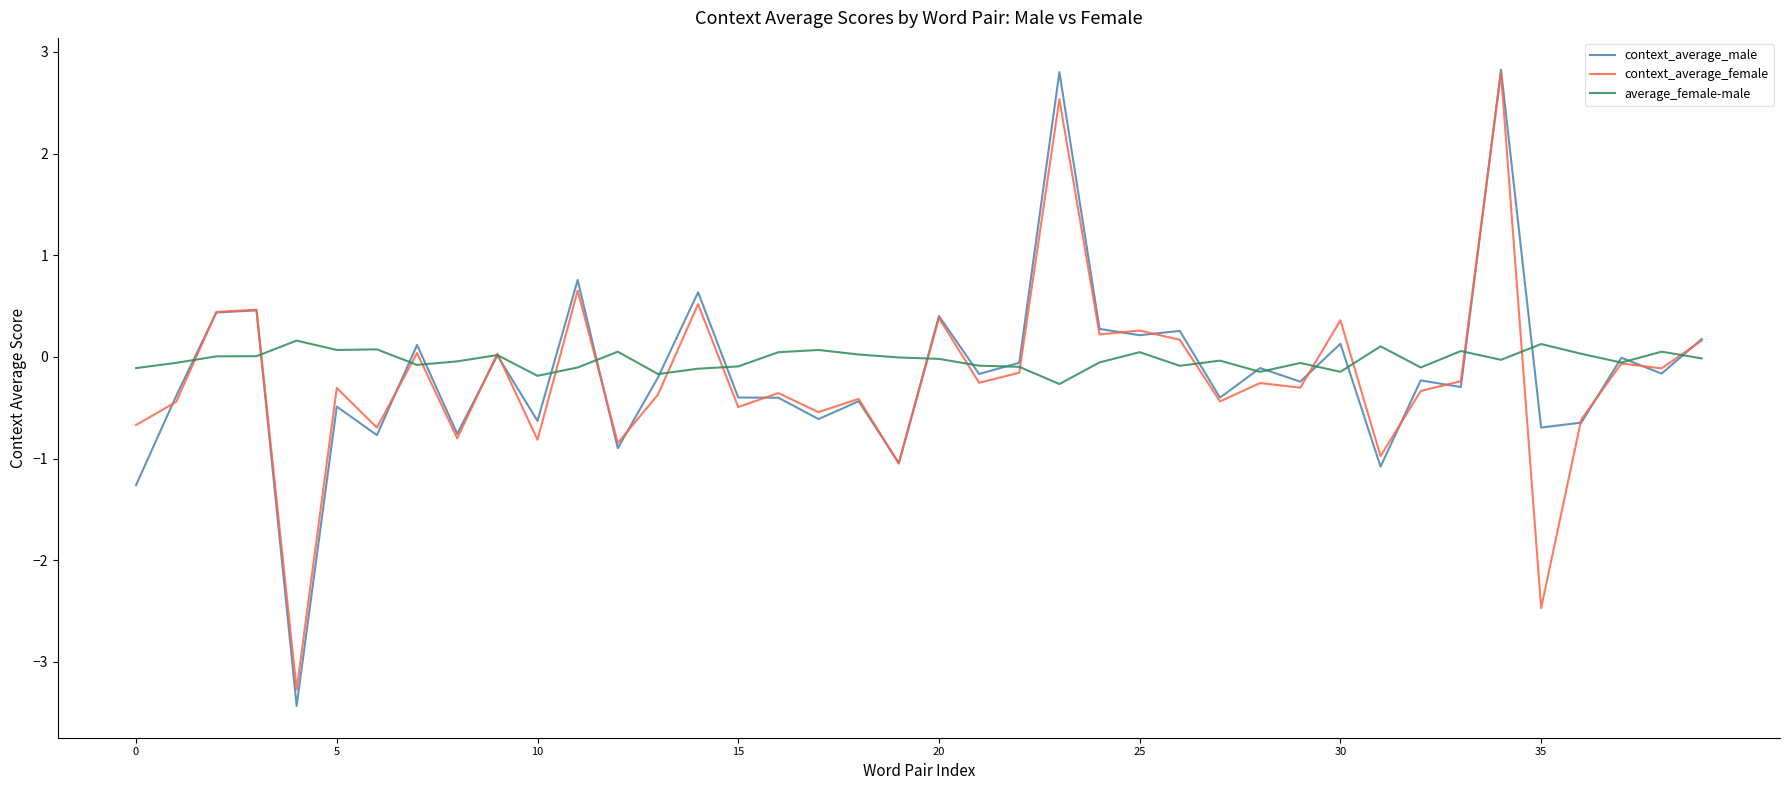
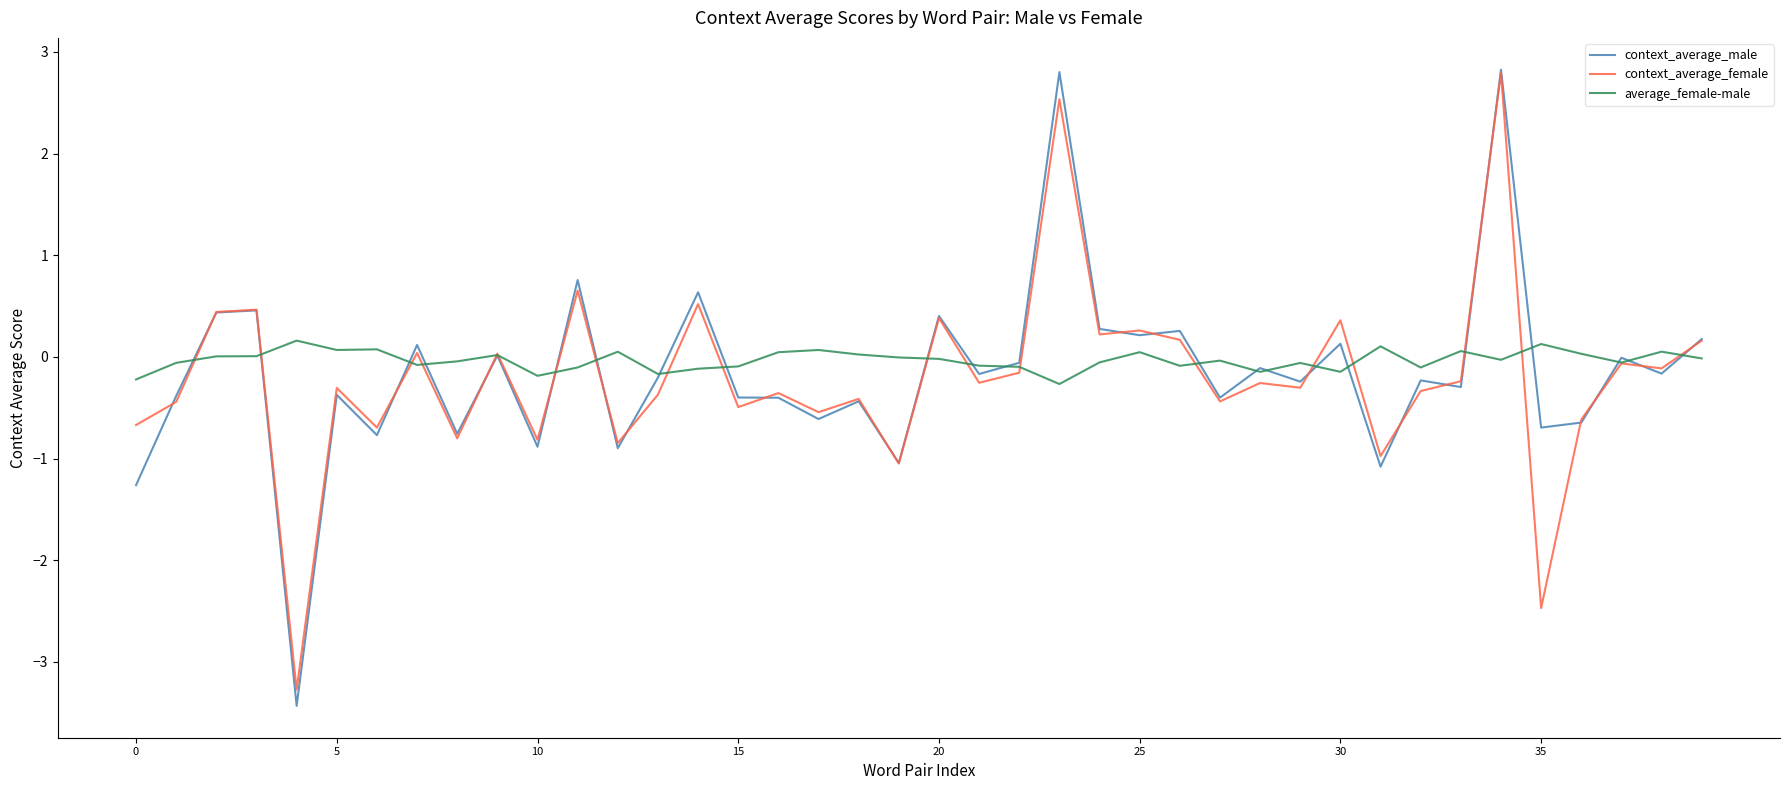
average_female-male, 0: -0.11 -> -0.22
context_average_male, 5: -0.49 -> -0.37
context_average_male, 10: -0.63 -> -0.88
